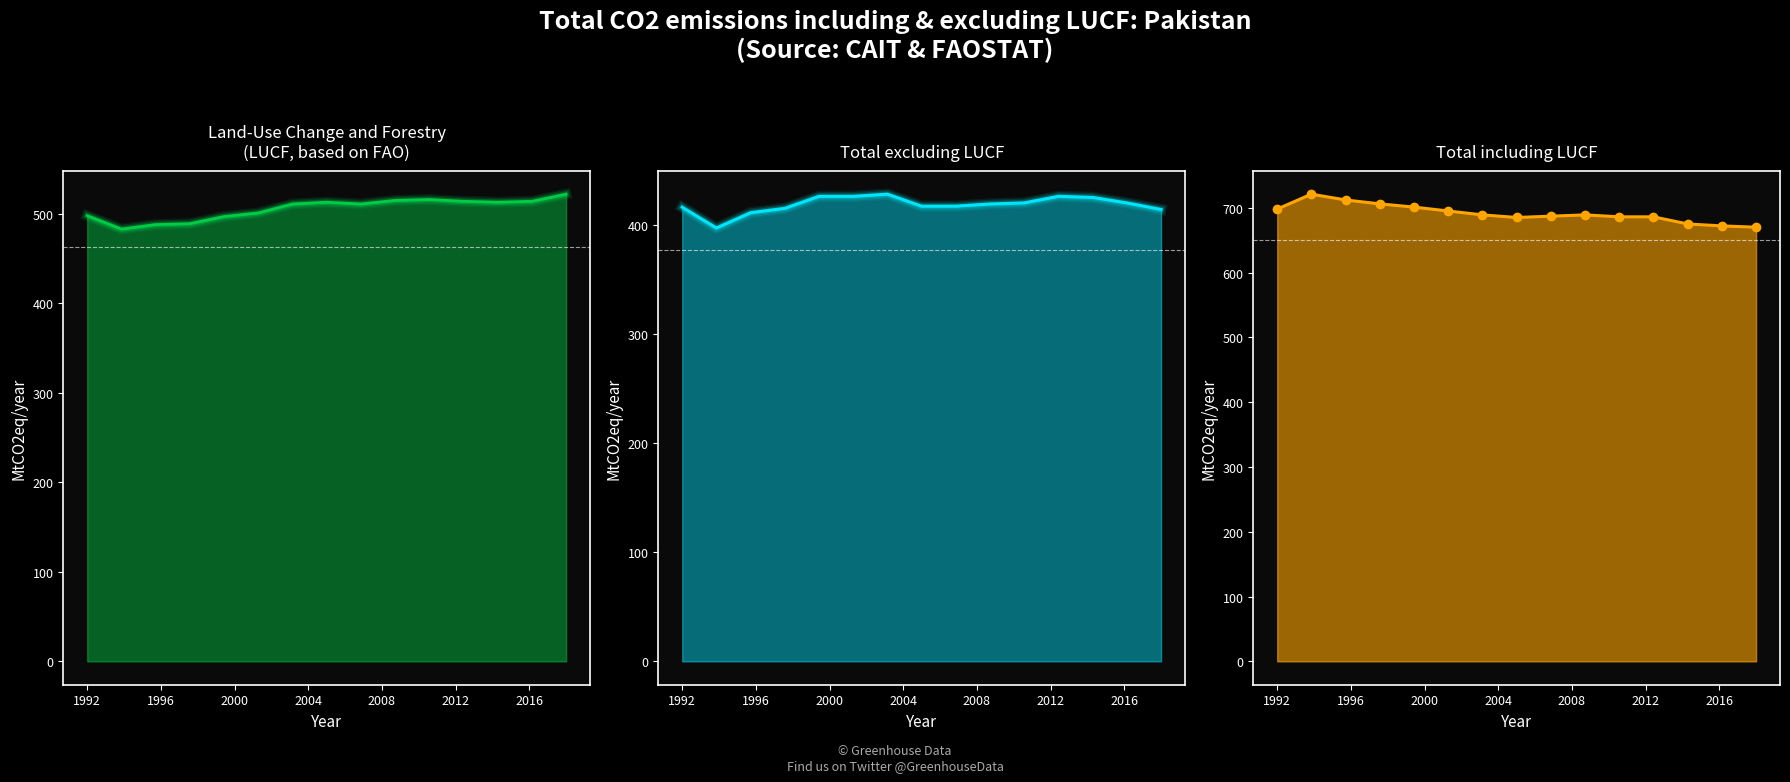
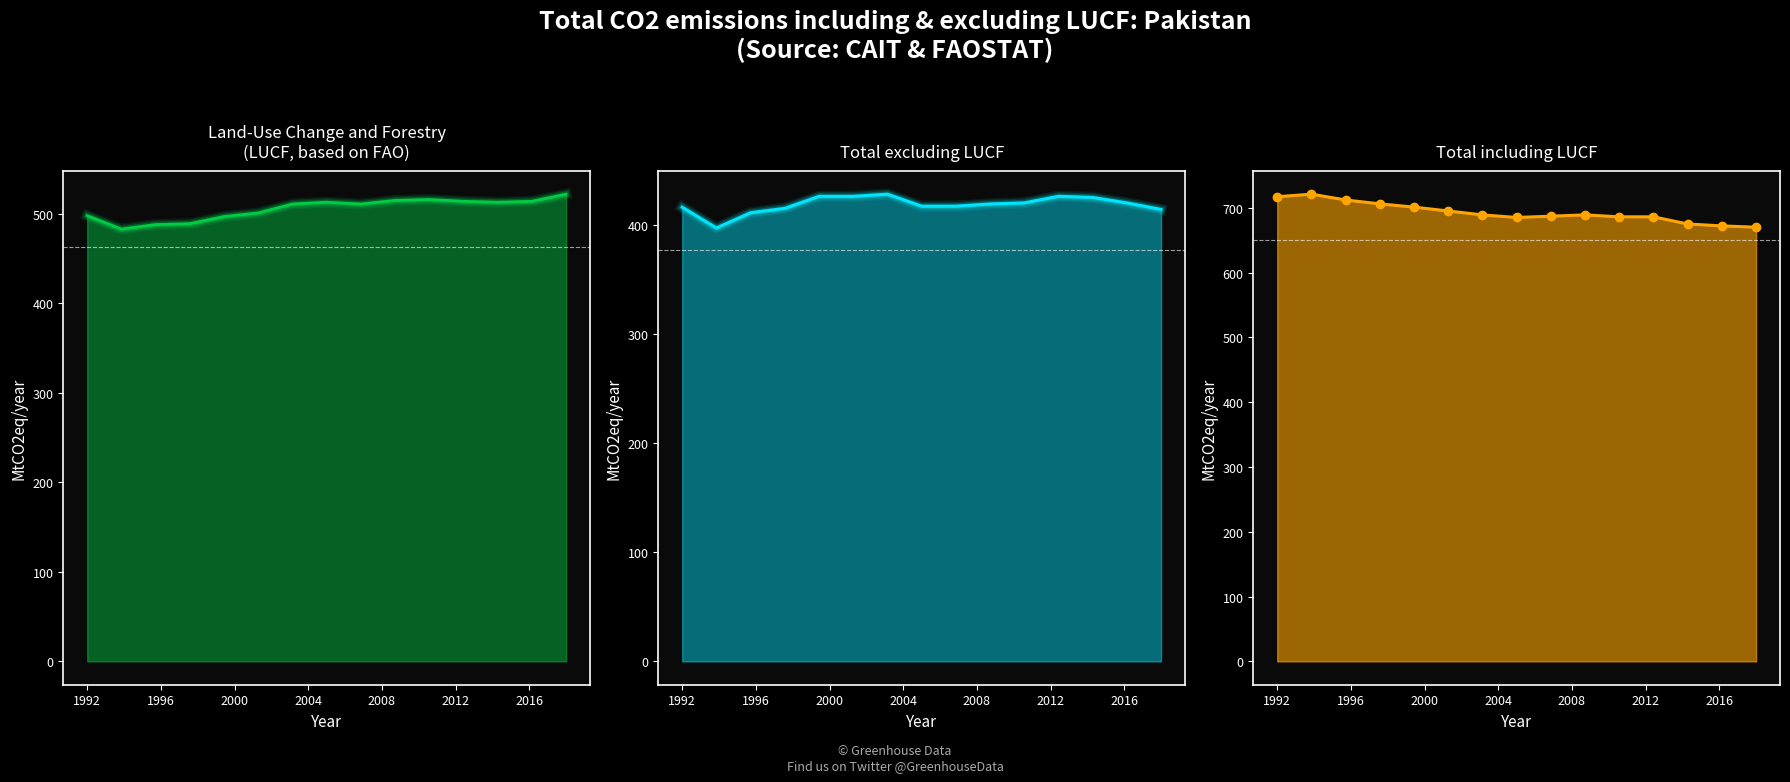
Total including LUCF, 1992: 700 -> 720
